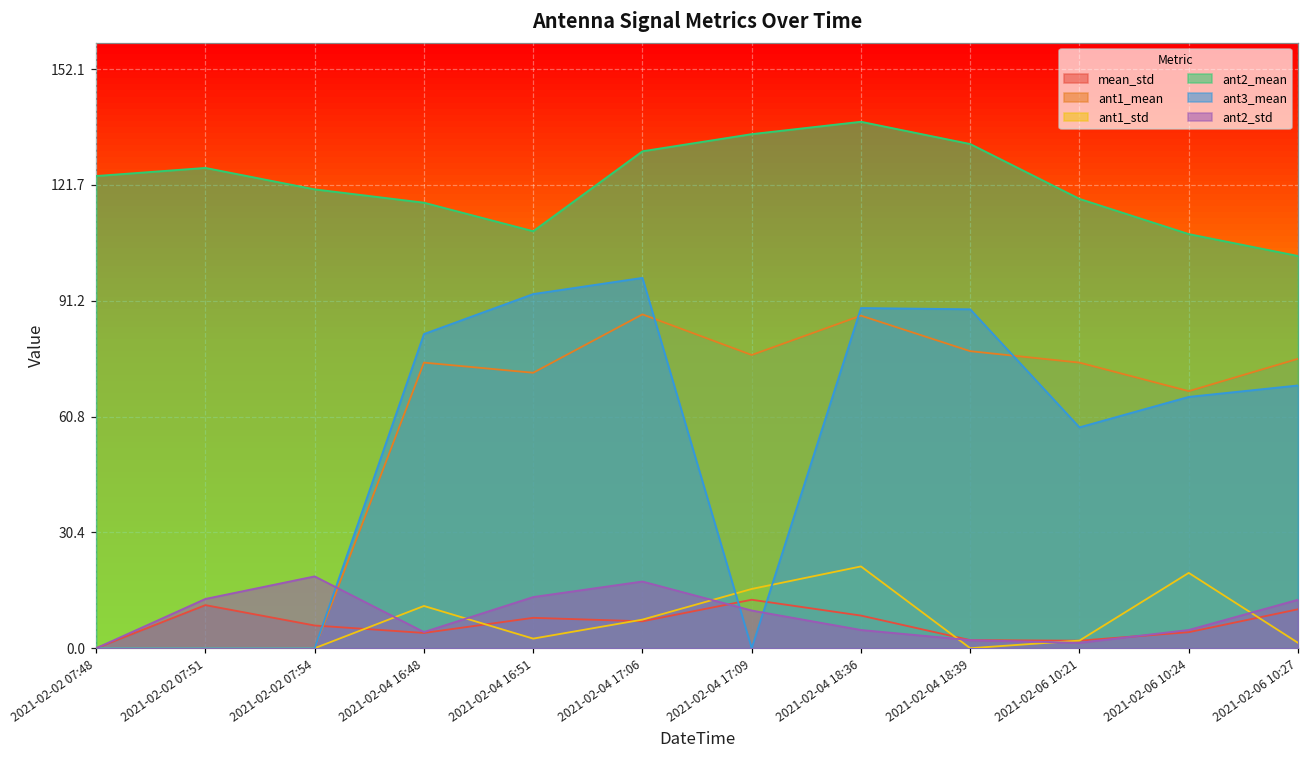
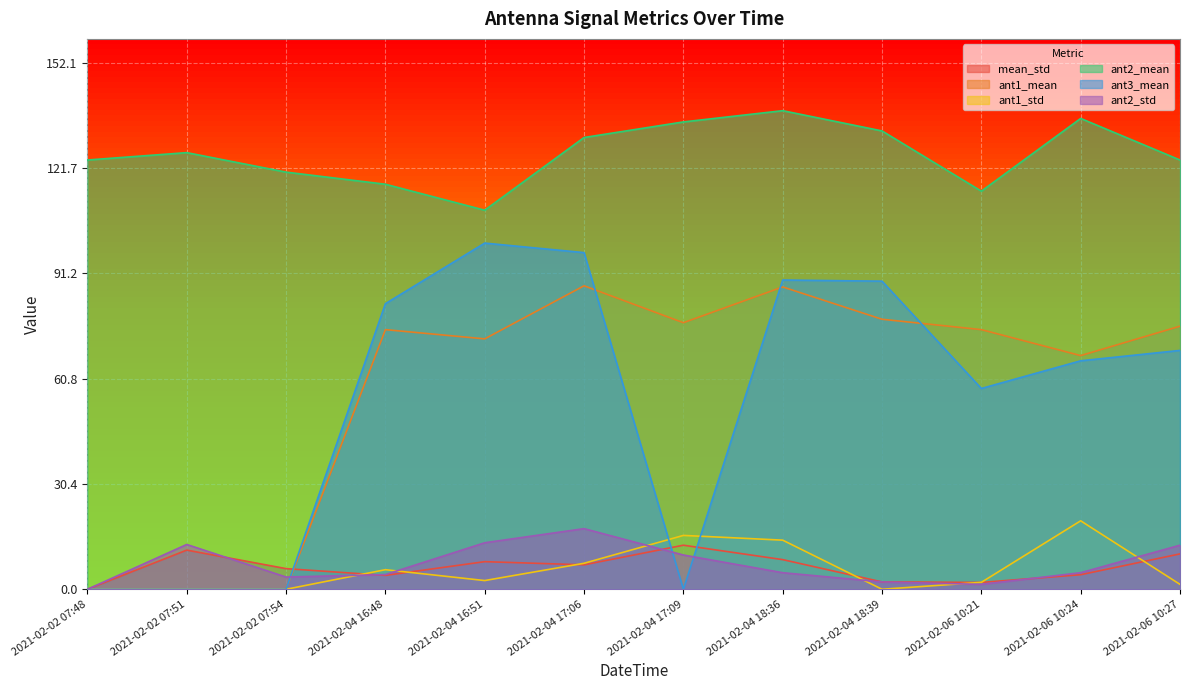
ant2_std, 2021-02-02 07:54: 19 -> 4
ant1_std, 2021-02-04 16:48: 11 -> 6
ant3_mean, 2021-02-04 16:51: 93 -> 100
ant1_std, 2021-02-04 18:36: 21 -> 14
ant2_mean, 2021-02-06 10:21: 118 -> 115
ant2_mean, 2021-02-06 10:24: 109 -> 136
ant2_mean, 2021-02-06 10:27: 103 -> 124
